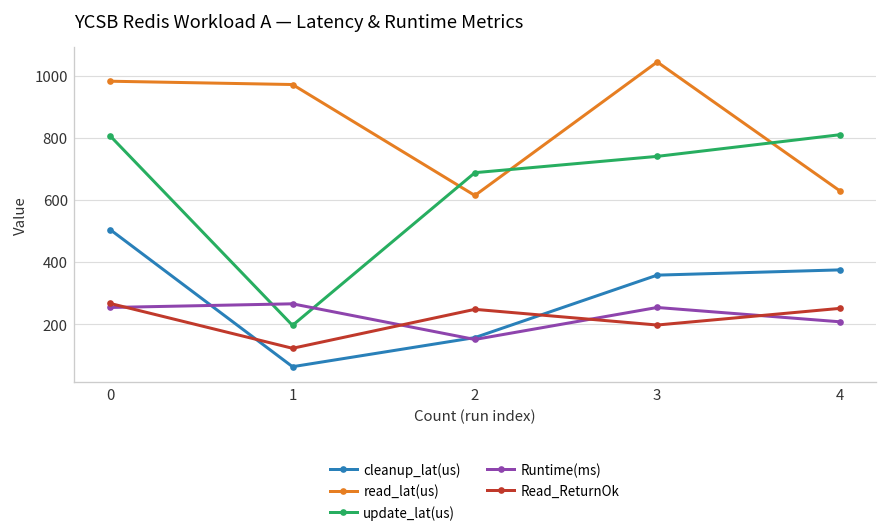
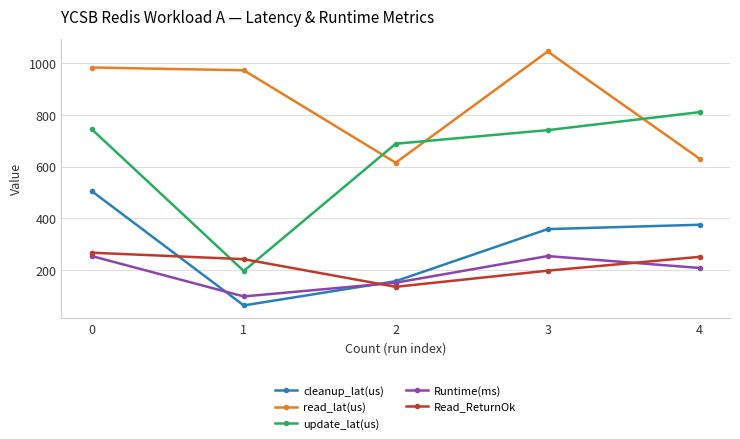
update_lat(us), 0: 810 -> 740
Runtime(ms), 1: 270 -> 100
Read_ReturnOk, 1: 120 -> 240
Read_ReturnOk, 2: 250 -> 140
